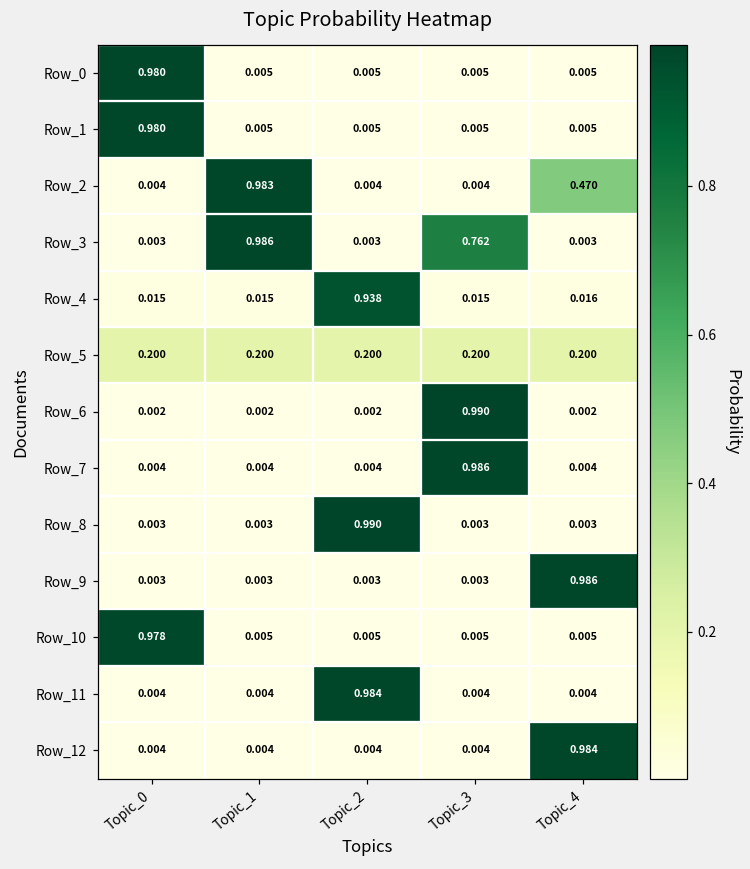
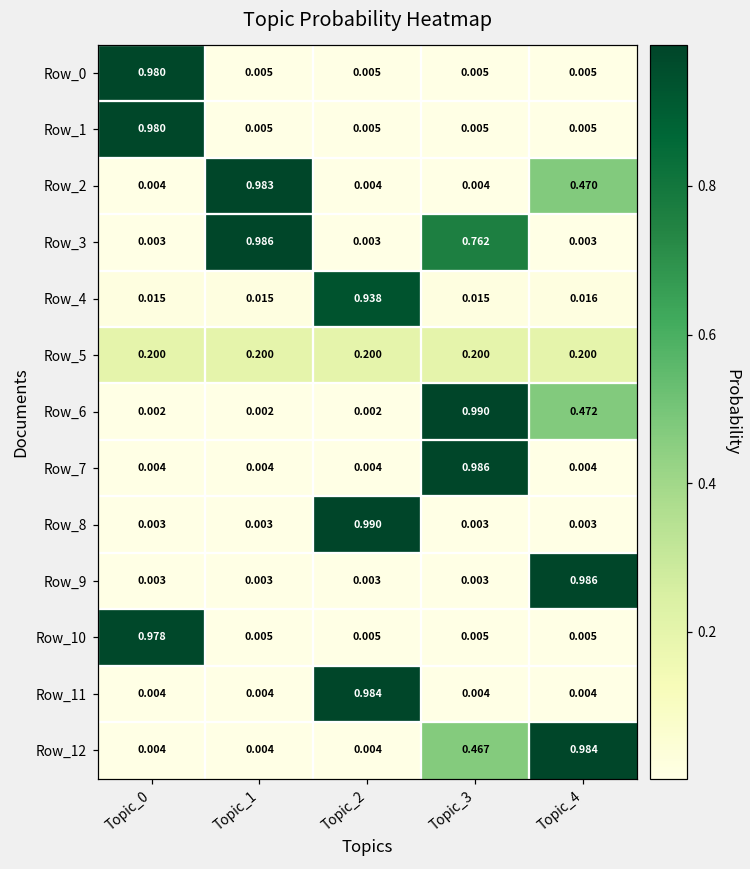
Row_6, Topic_4: 0.002 -> 0.472
Row_12, Topic_3: 0.004 -> 0.467
